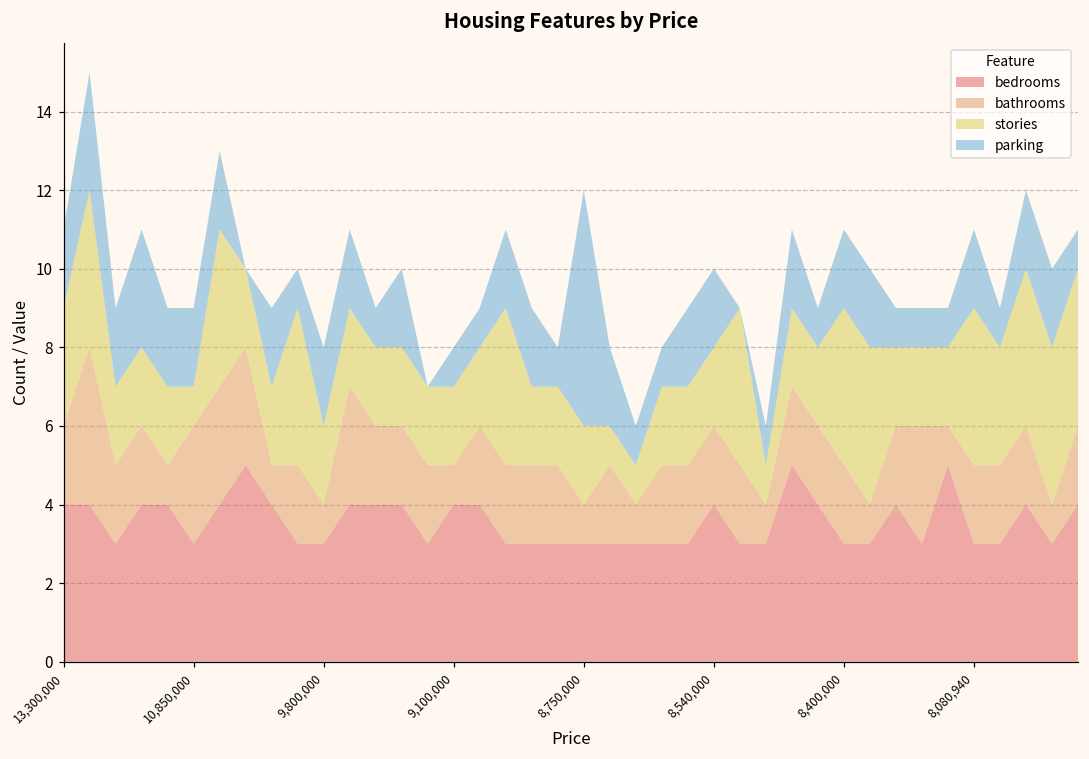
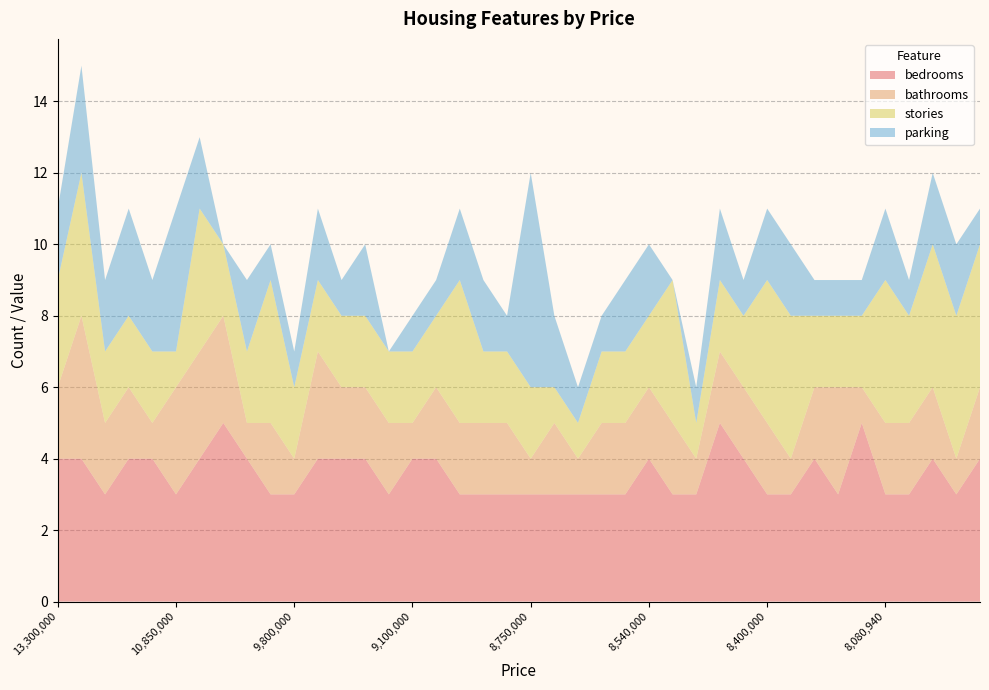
parking, 10,850,000: 2 -> 4
parking, 9,800,000: 2 -> 1
